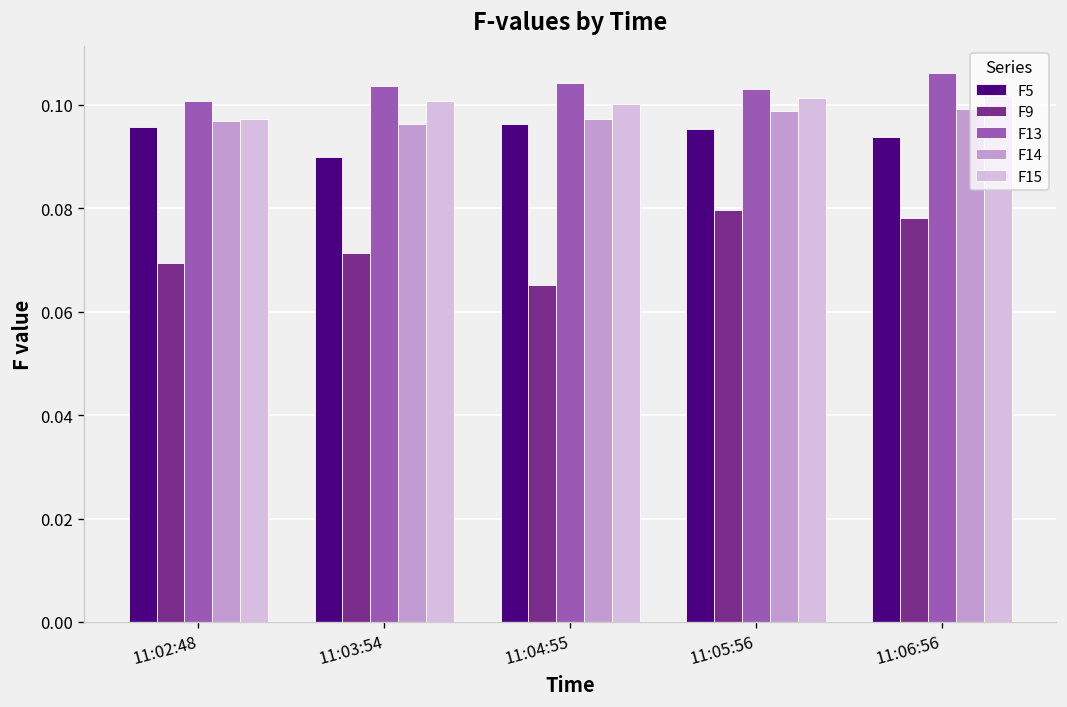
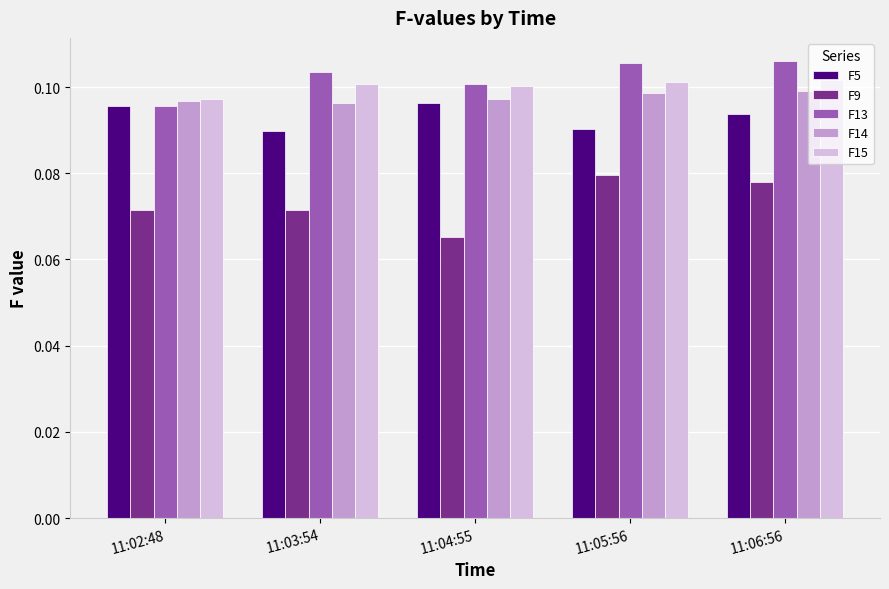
F9, 11:02:48: 0.069 -> 0.071
F13, 11:02:48: 0.101 -> 0.096
F13, 11:04:55: 0.104 -> 0.101
F5, 11:05:56: 0.095 -> 0.090
F13, 11:05:56: 0.103 -> 0.106
